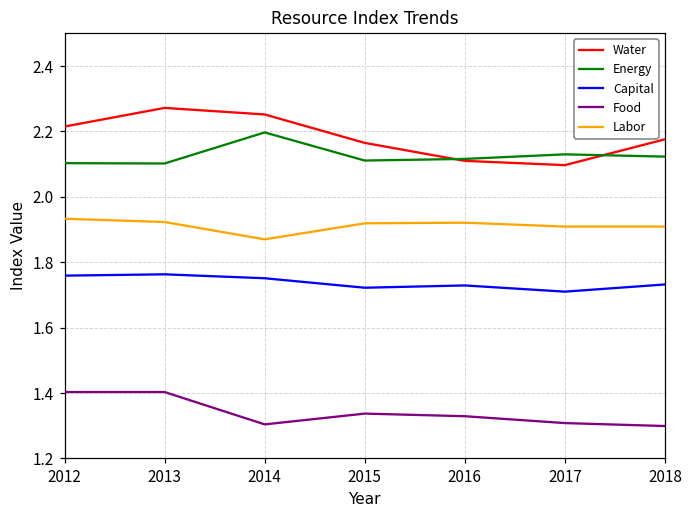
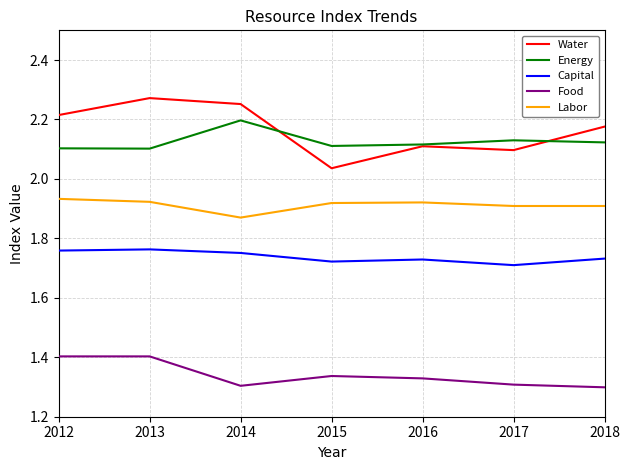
Water, 2015: 2.17 -> 2.04
